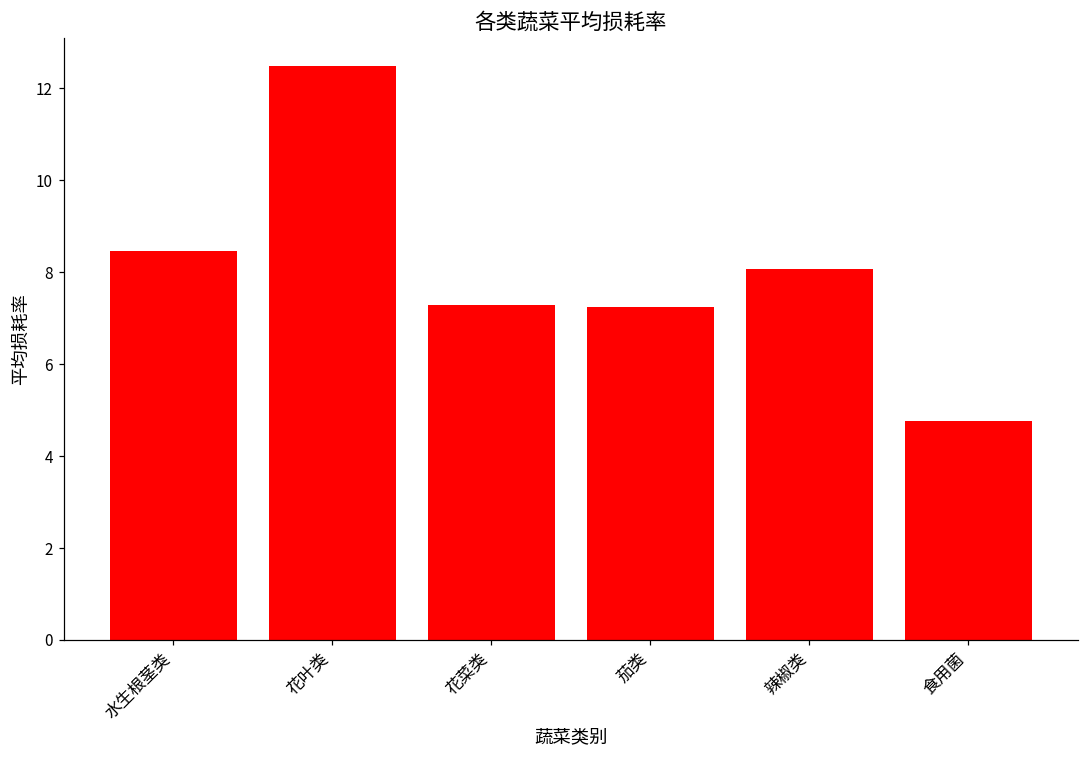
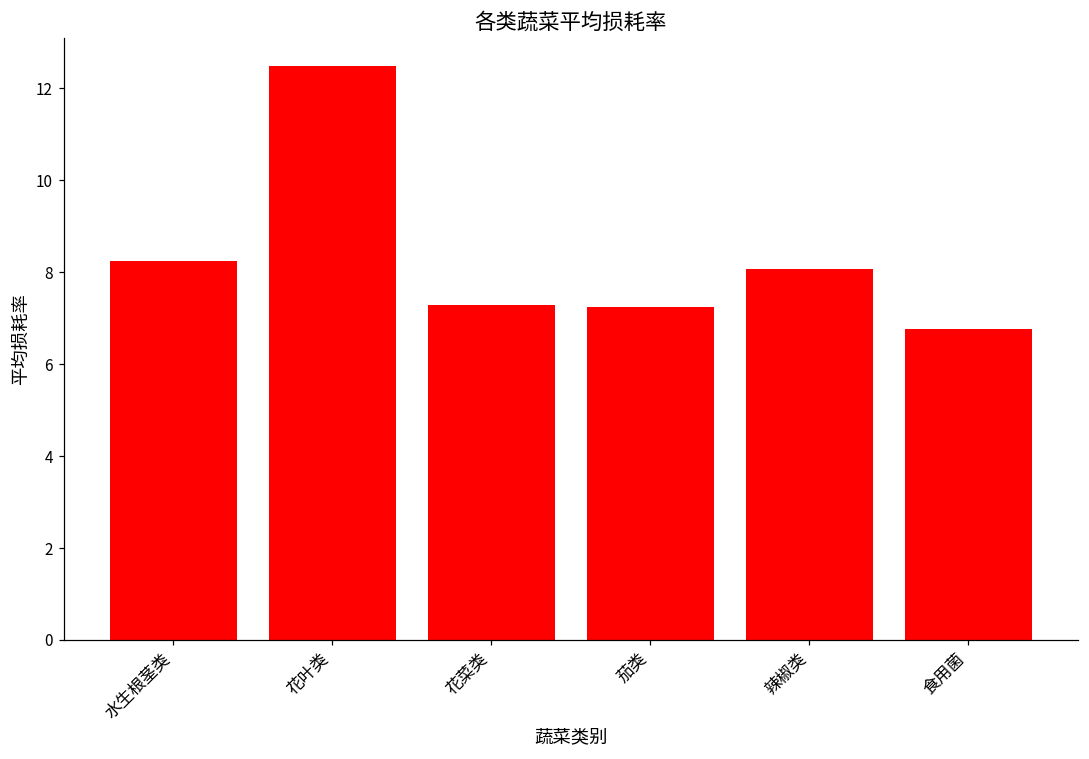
水生根茎类: 8.5 -> 8.2
食用菌: 4.8 -> 6.8
